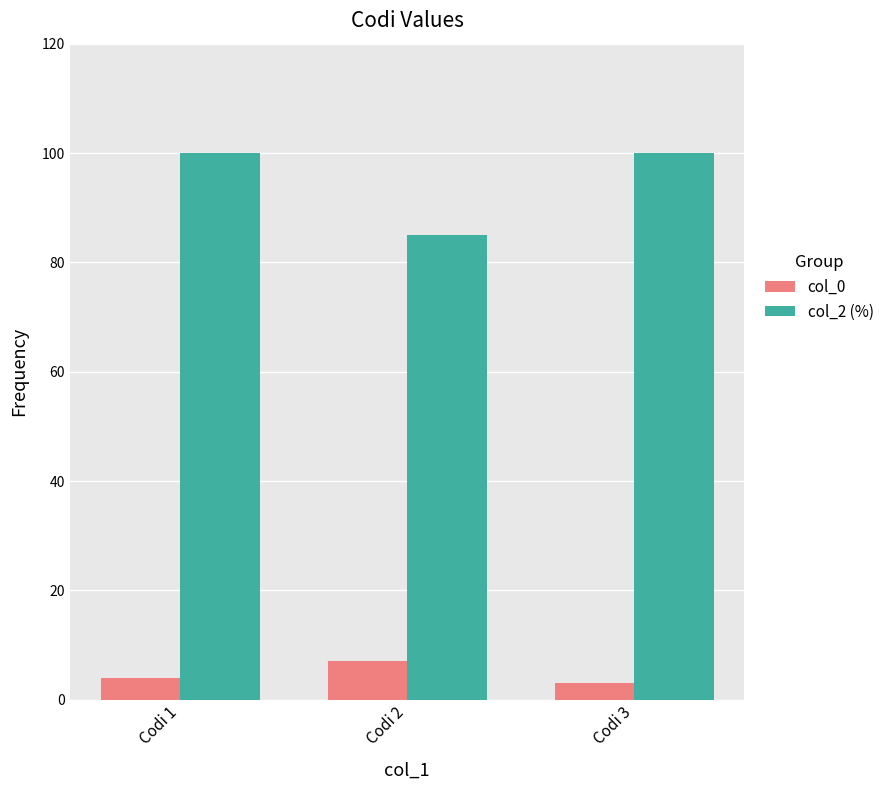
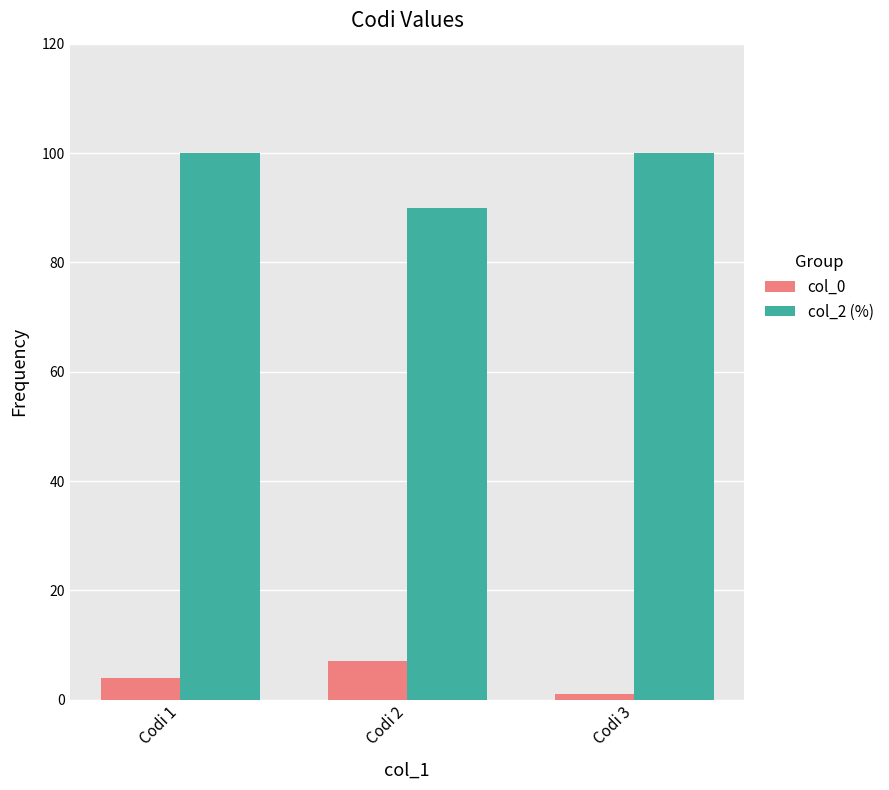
col_2 (%), Codi 2: 85 -> 90
col_0, Codi 3: 3 -> 1
